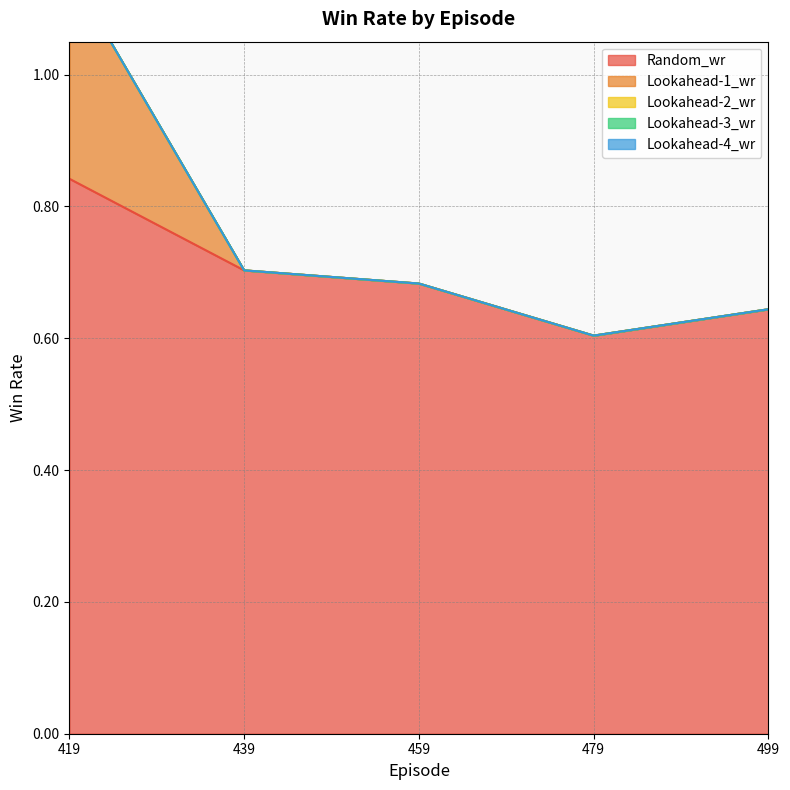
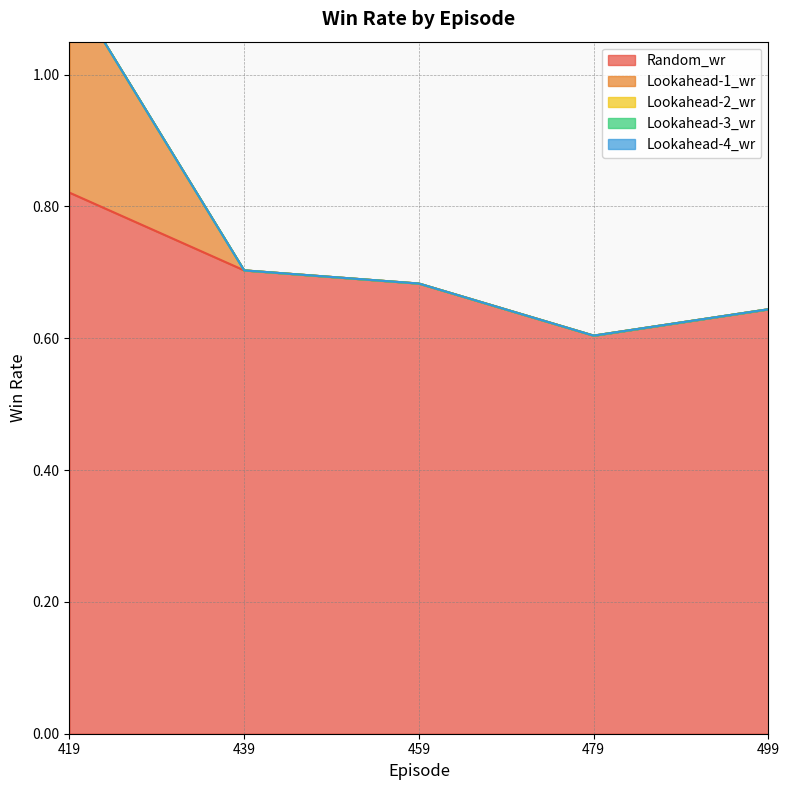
Random_wr, 419: 0.84 -> 0.82
